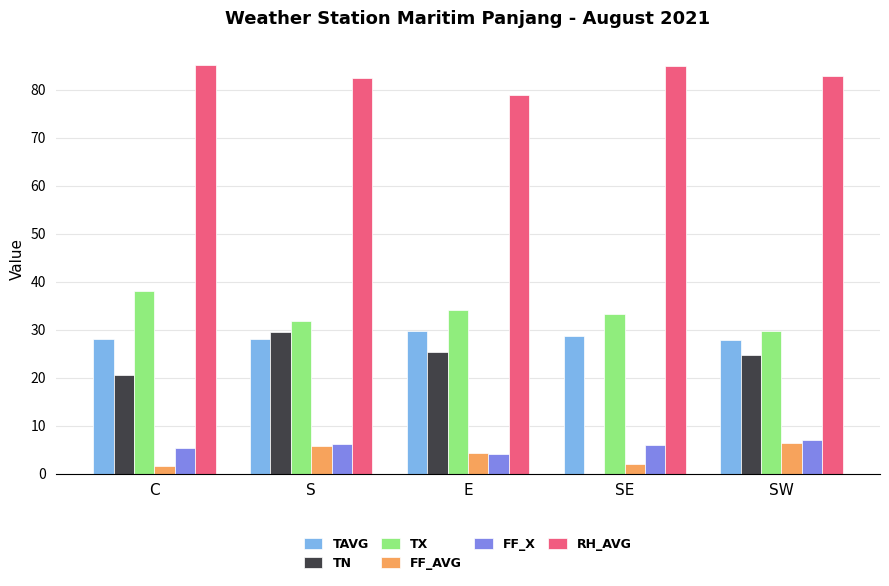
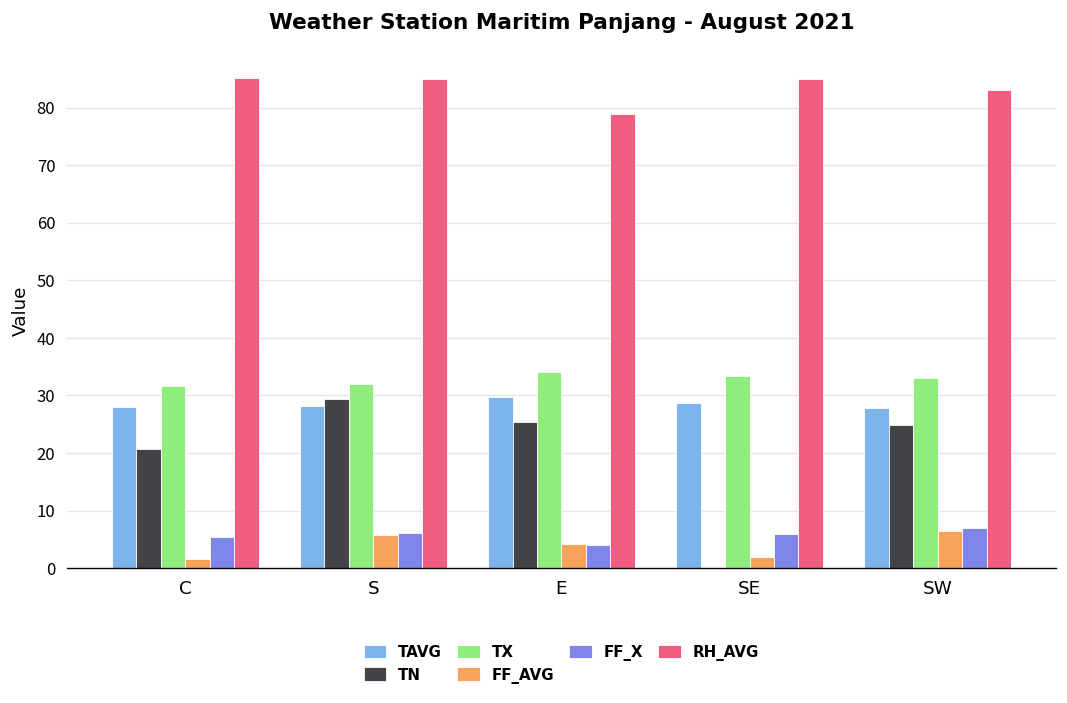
TX, C: 38 -> 32
RH_AVG, S: 82 -> 85
TX, SW: 30 -> 33
